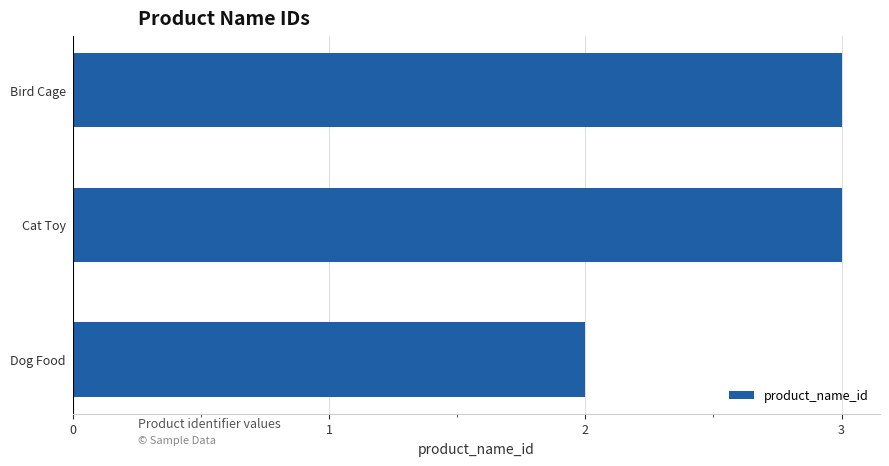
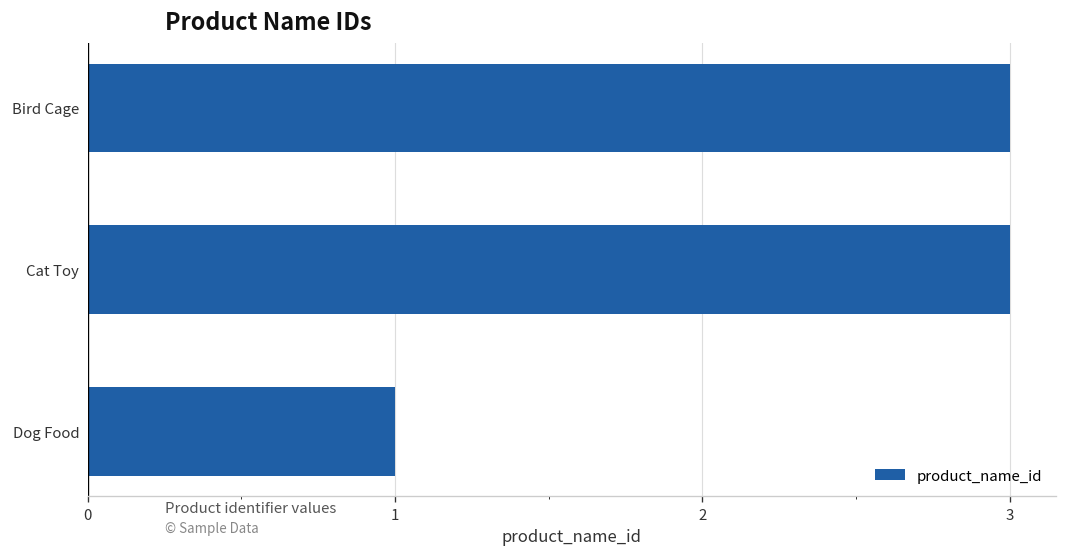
Dog Food: 2 -> 1
